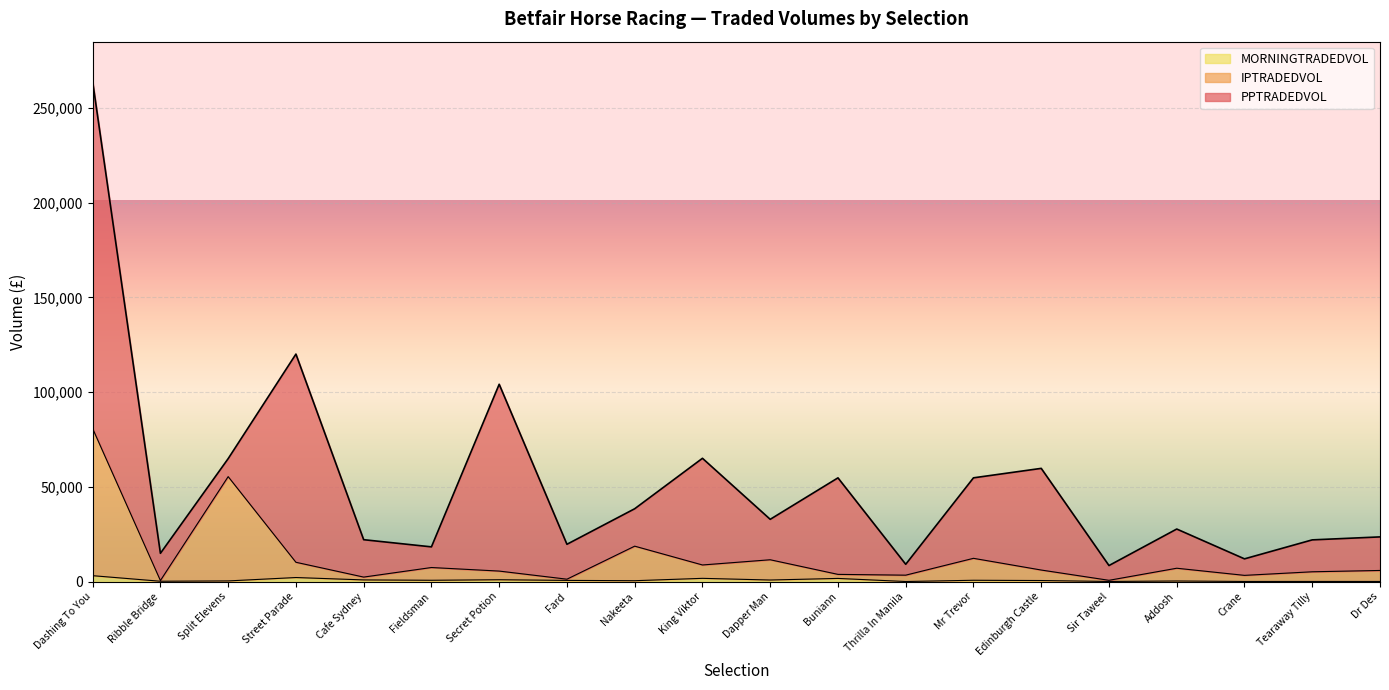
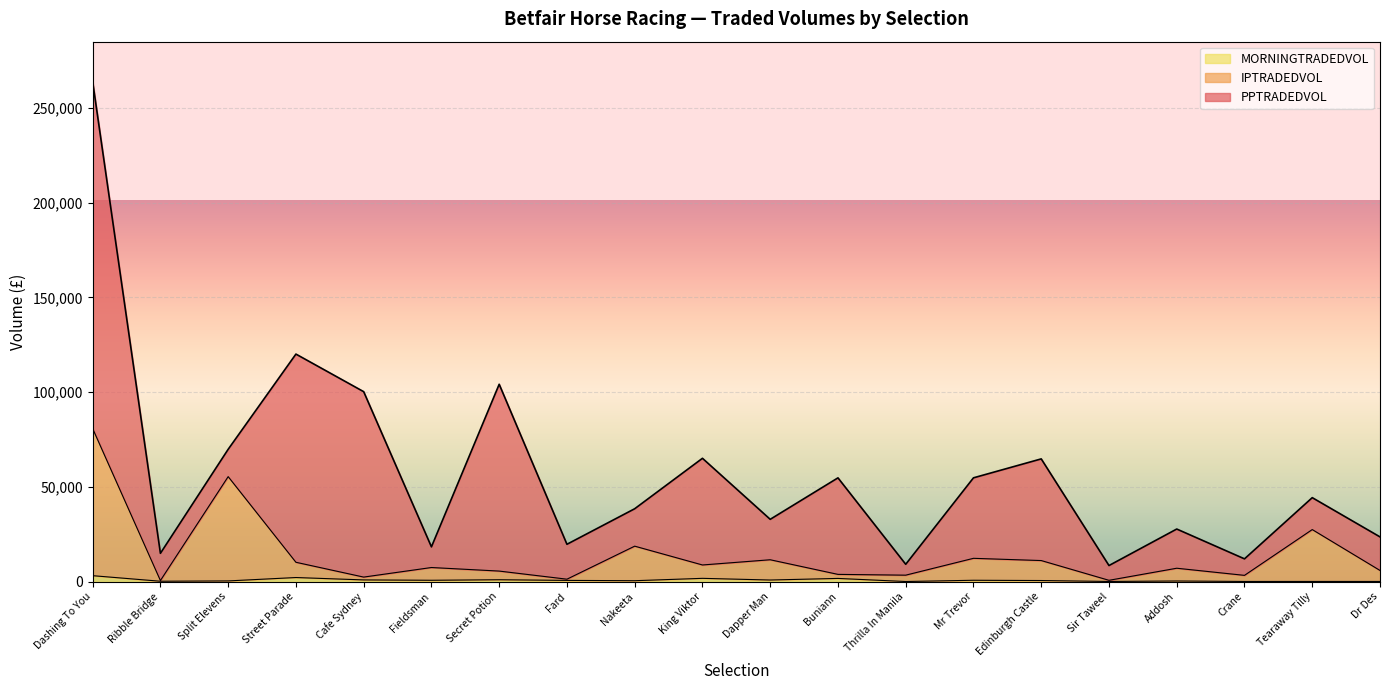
PPTRADEDVOL, Split Elevens: 9,000 -> 14,000
PPTRADEDVOL, Cafe Sydney: 20,000 -> 98,000
IPTRADEDVOL, Edinburgh Castle: 6,000 -> 11,000
IPTRADEDVOL, Tearaway Tilly: 5,000 -> 27,000
